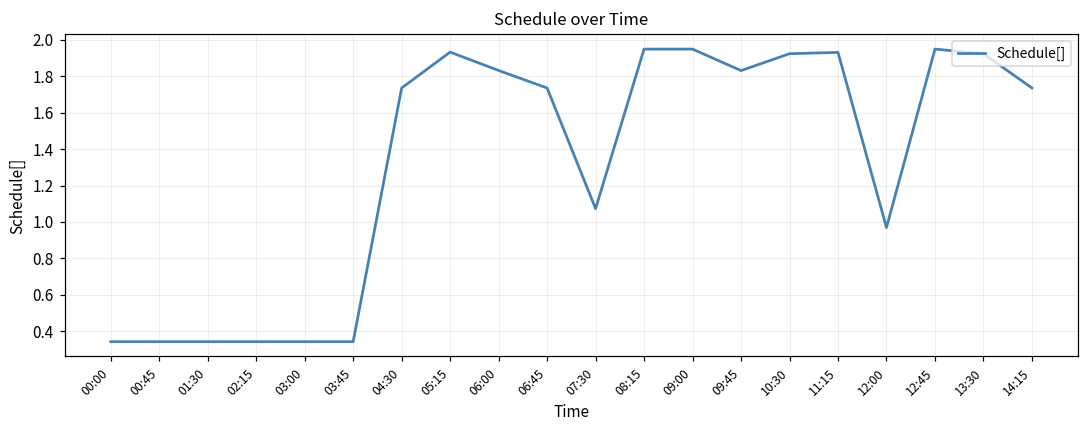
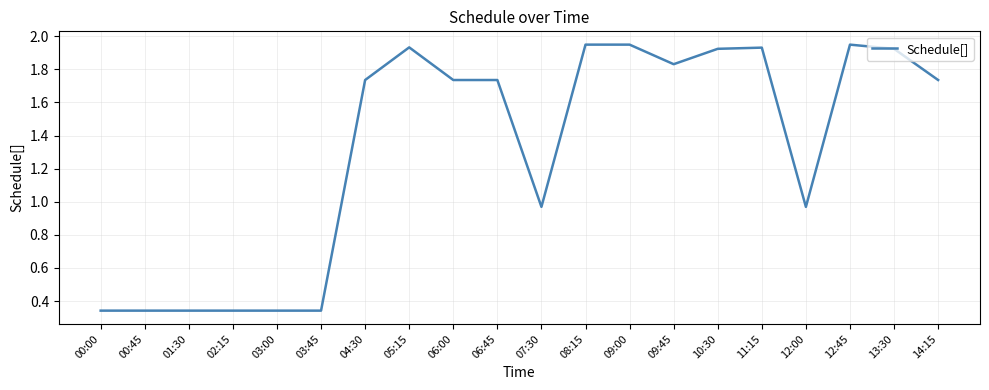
06:00: 1.83 -> 1.74
07:30: 1.07 -> 0.97
